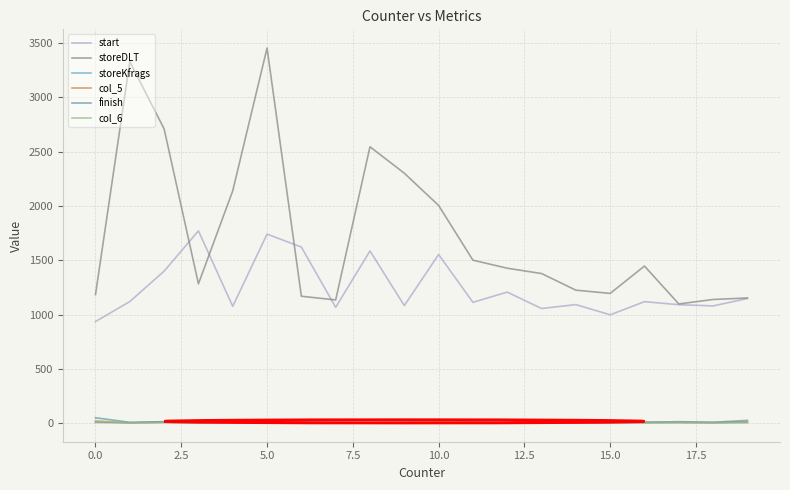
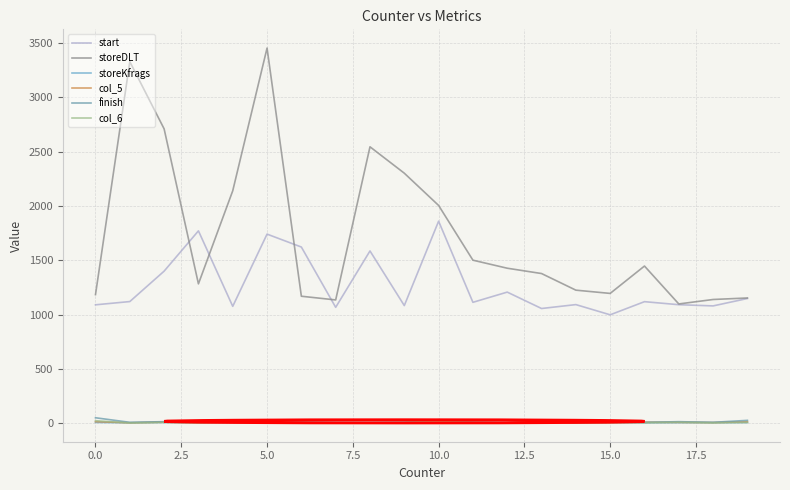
start, 0.0: 940 -> 1090
start, 10.0: 1550 -> 1860
